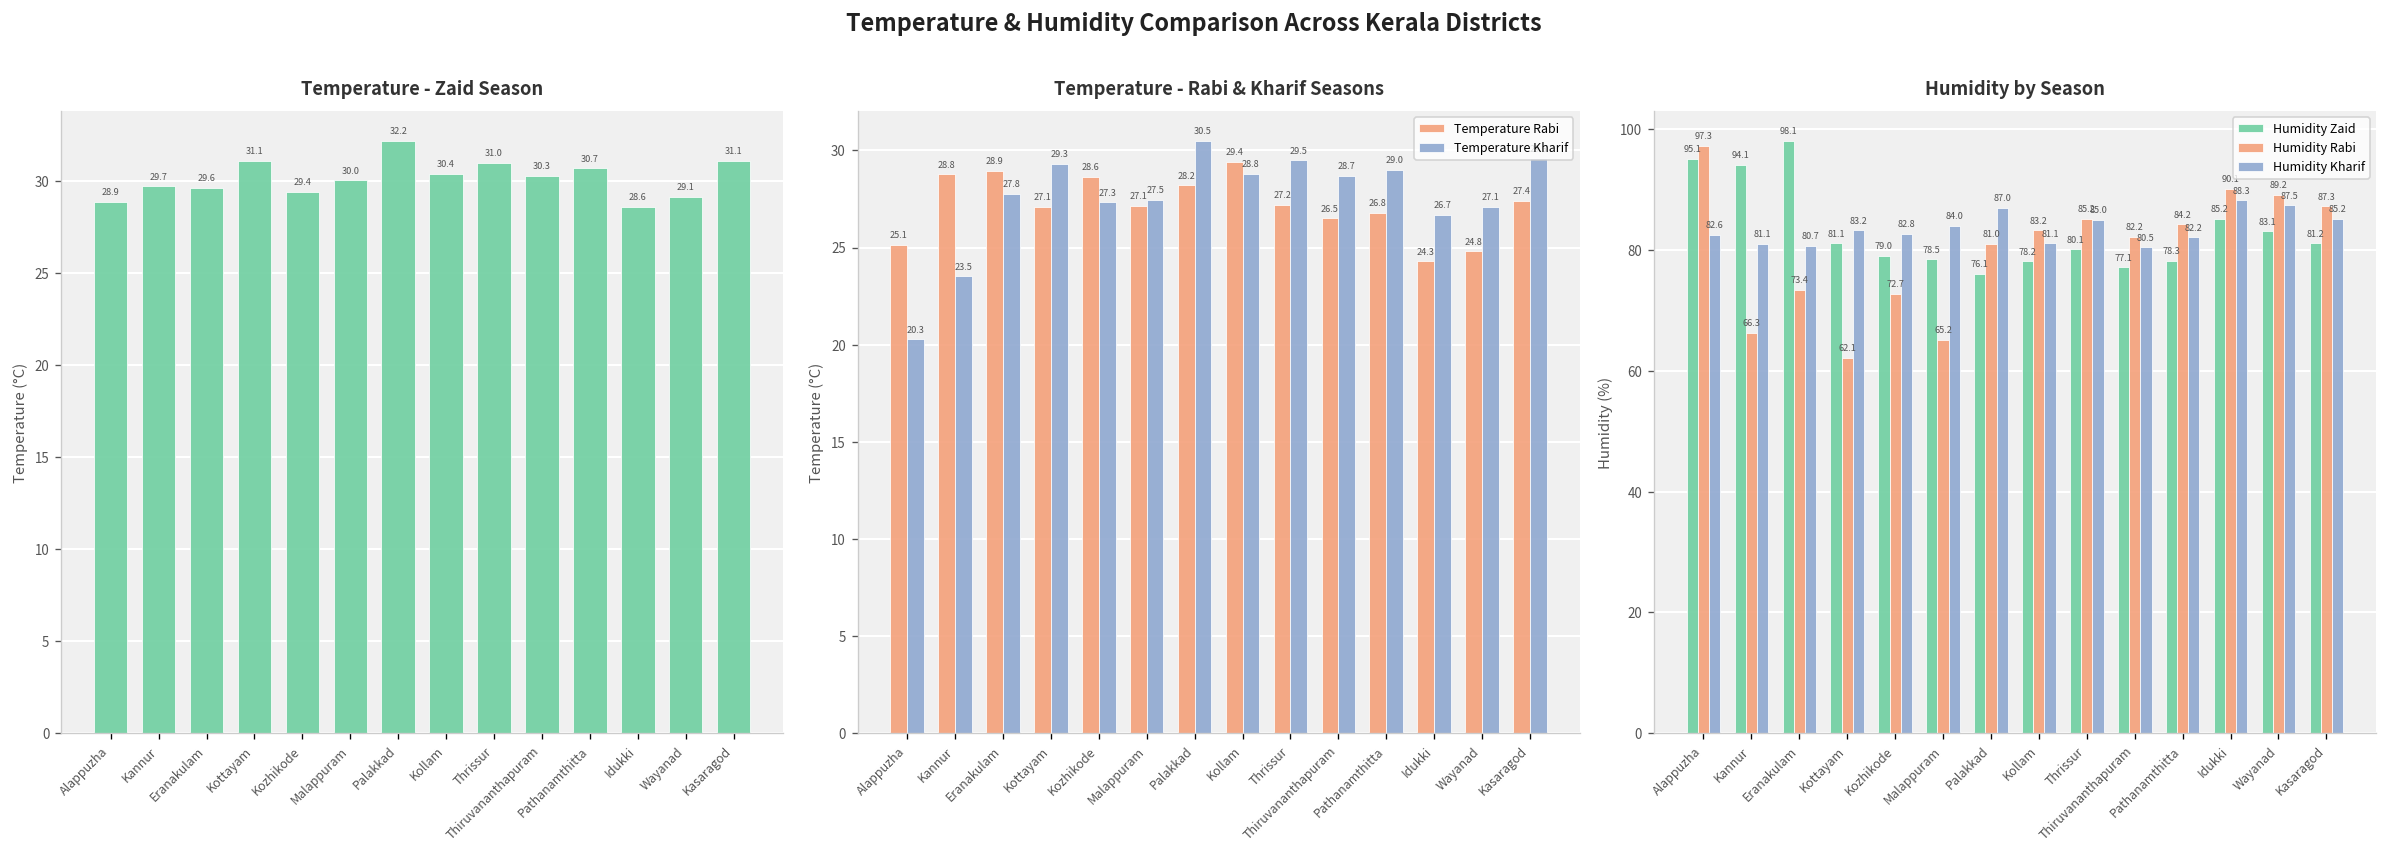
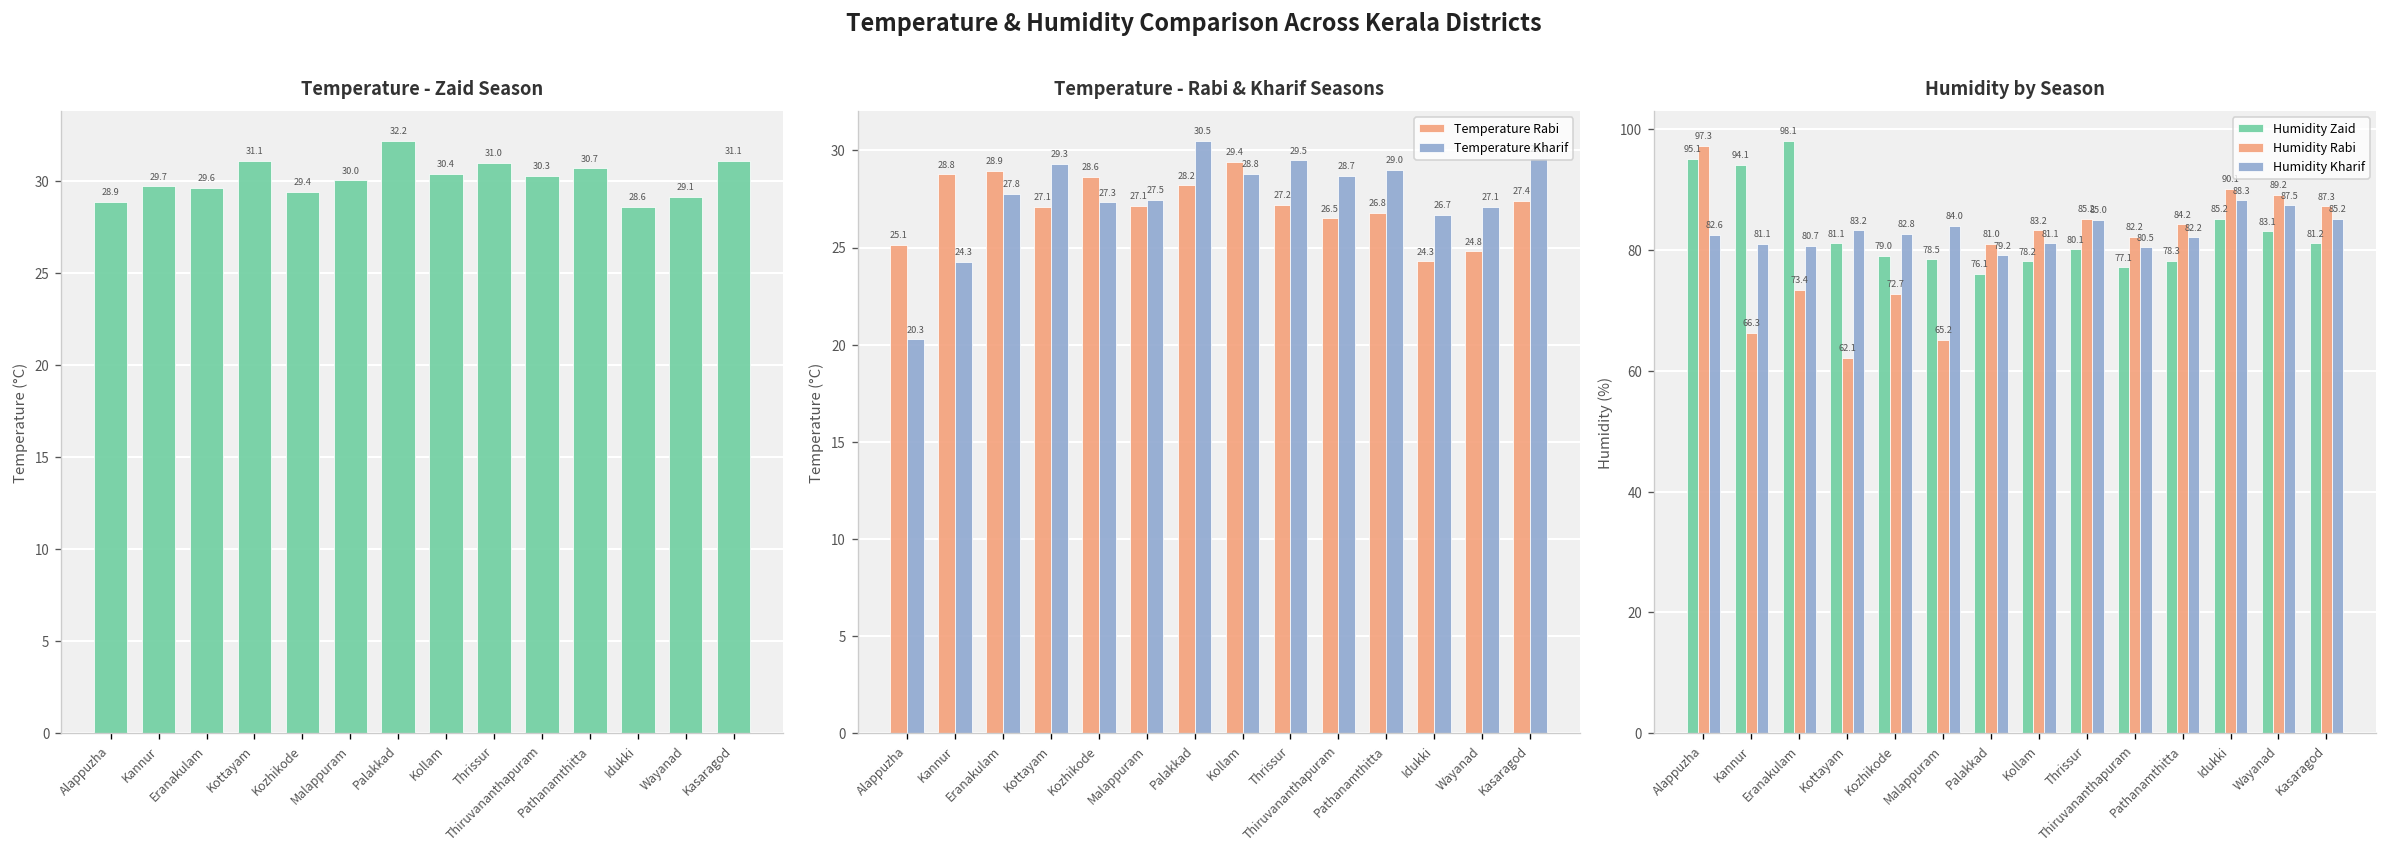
Temperature - Rabi & Kharif Seasons, Temperature Kharif, Kannur: 23.5 -> 24.3
Humidity by Season, Humidity Kharif, Palakkad: 87.0 -> 79.2
